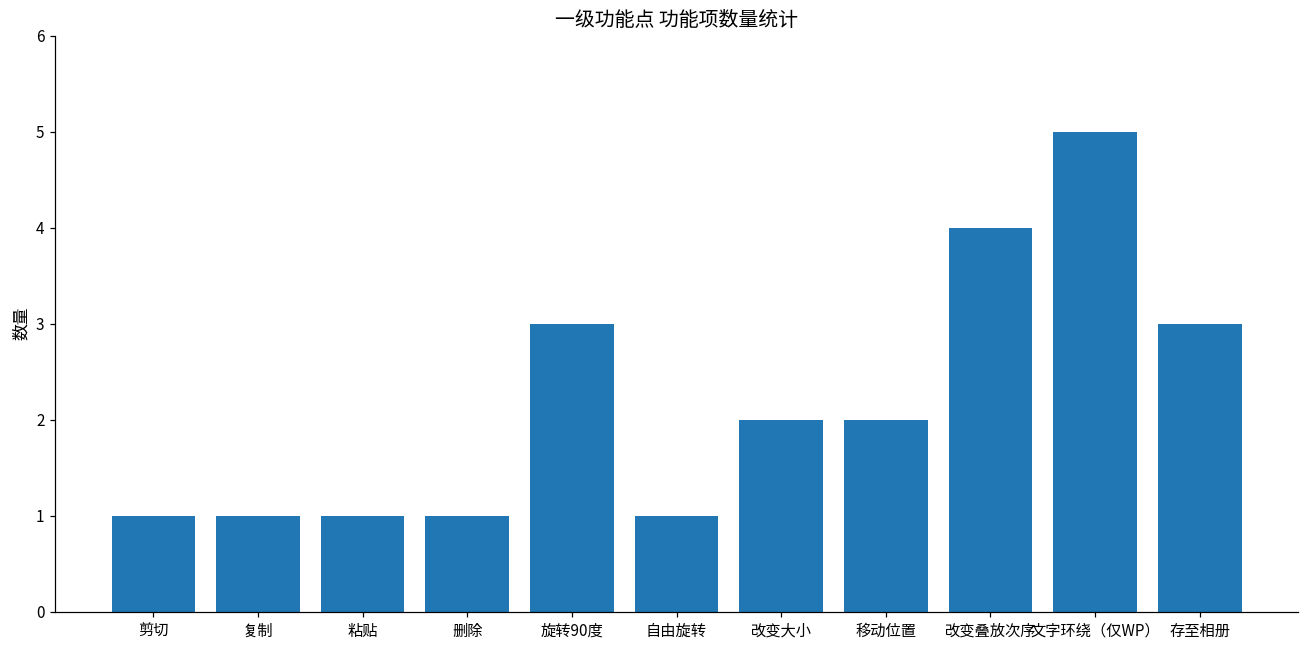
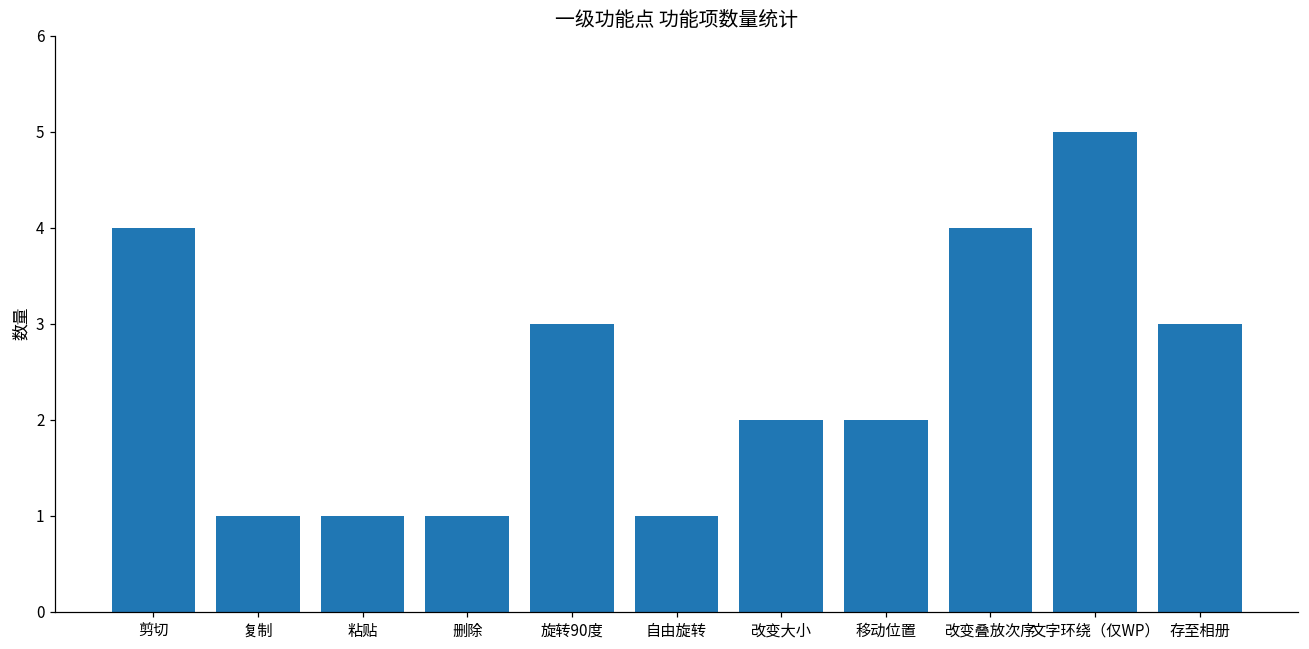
剪切: 1 -> 4
